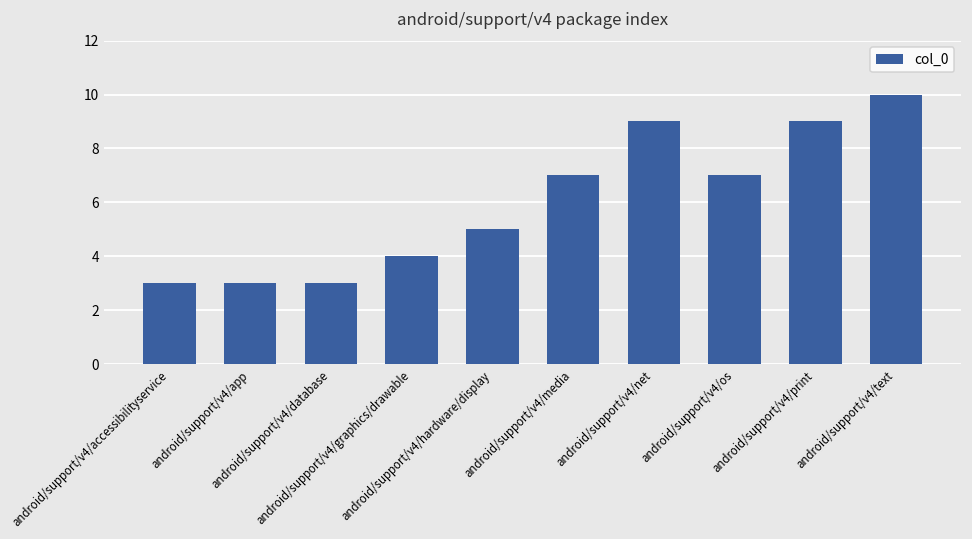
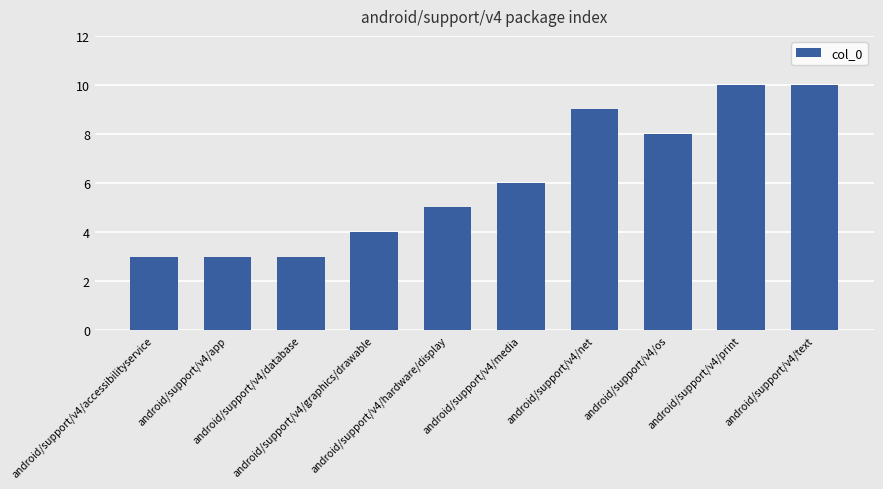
android/support/v4/media: 7 -> 6
android/support/v4/os: 7 -> 8
android/support/v4/print: 9 -> 10
